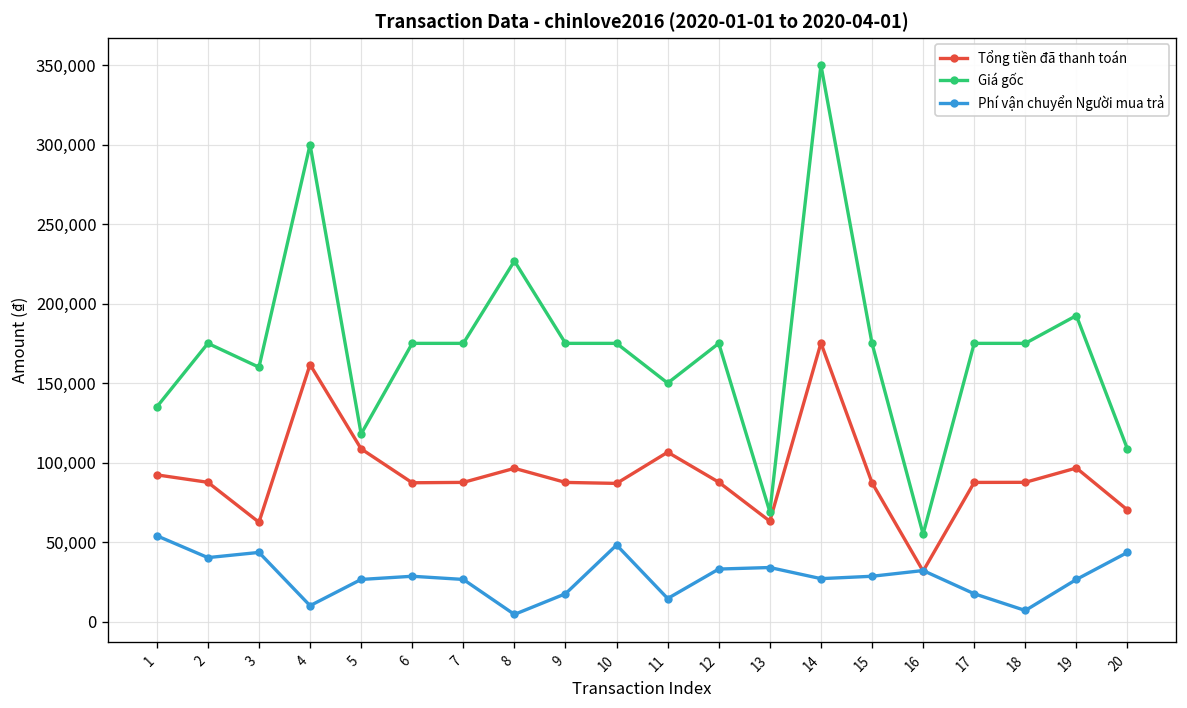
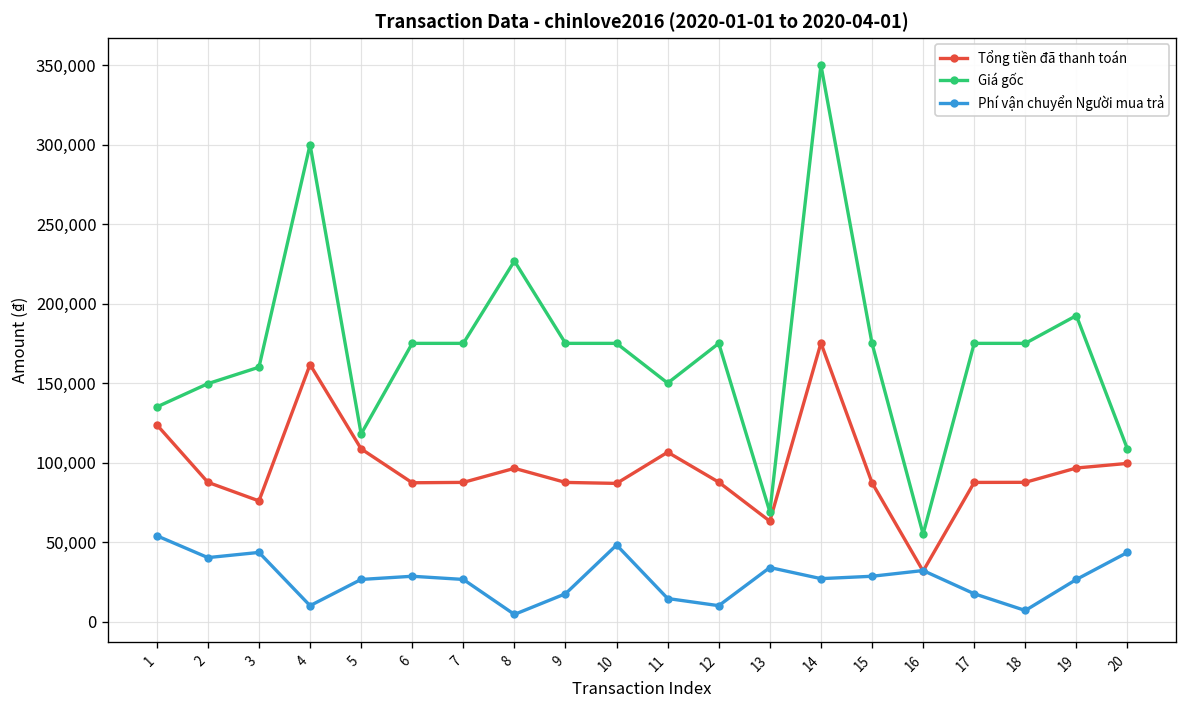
Tổng tiền đã thanh toán, 1: 92,000 -> 124,000
Giá gốc, 2: 175,000 -> 150,000
Tổng tiền đã thanh toán, 3: 62,000 -> 76,000
Phí vận chuyển Người mua trả, 12: 33,000 -> 10,000
Tổng tiền đã thanh toán, 20: 70,000 -> 99,000
